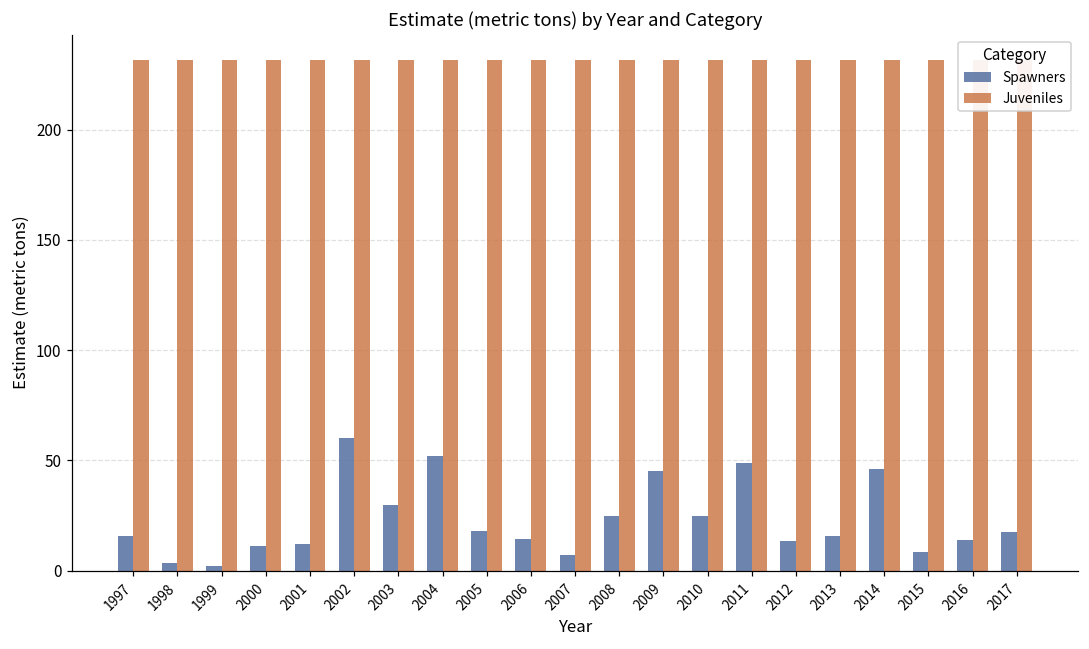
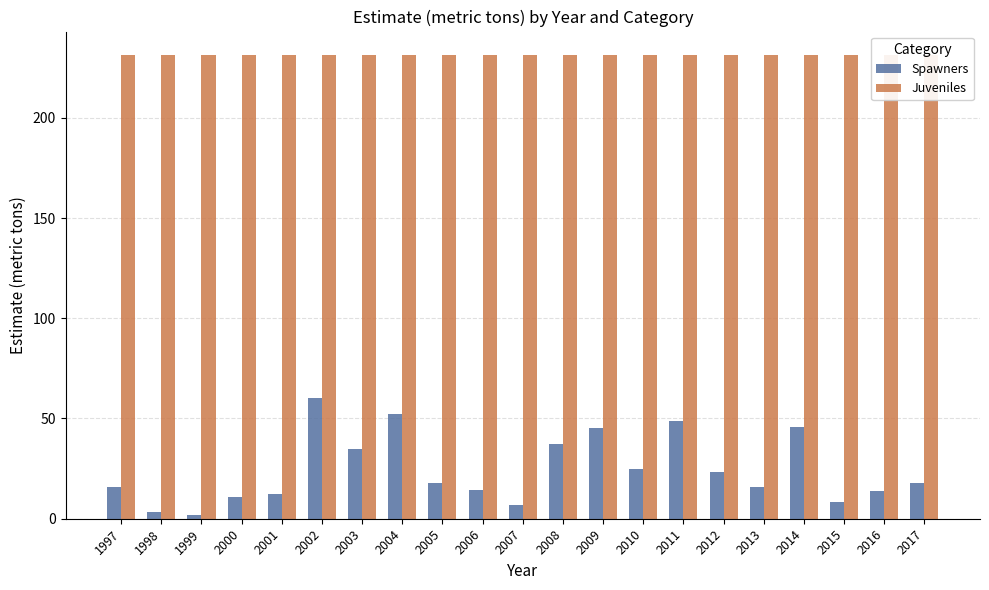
Spawners, 2003: 30 -> 35
Spawners, 2008: 25 -> 37
Spawners, 2012: 14 -> 23
